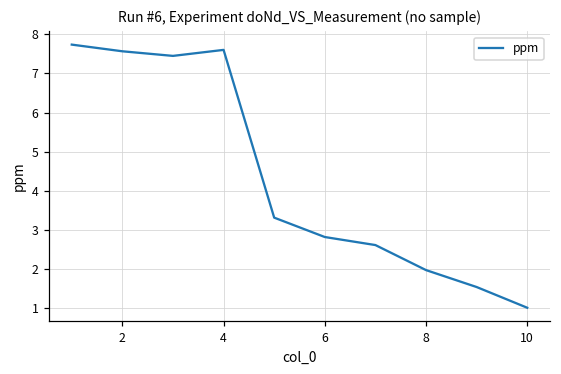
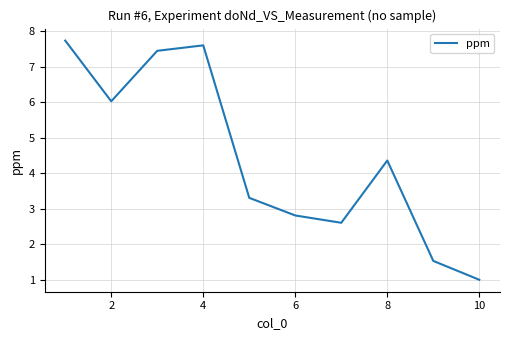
2: 7.6 -> 6.0
8: 2.0 -> 4.4
